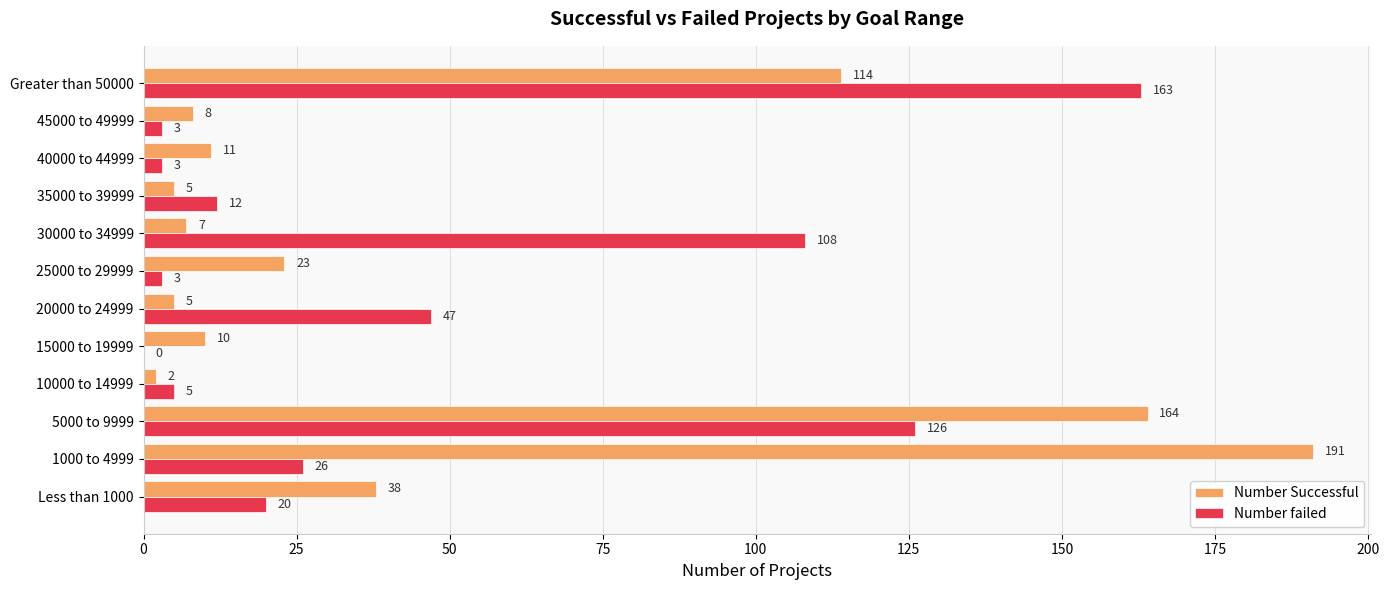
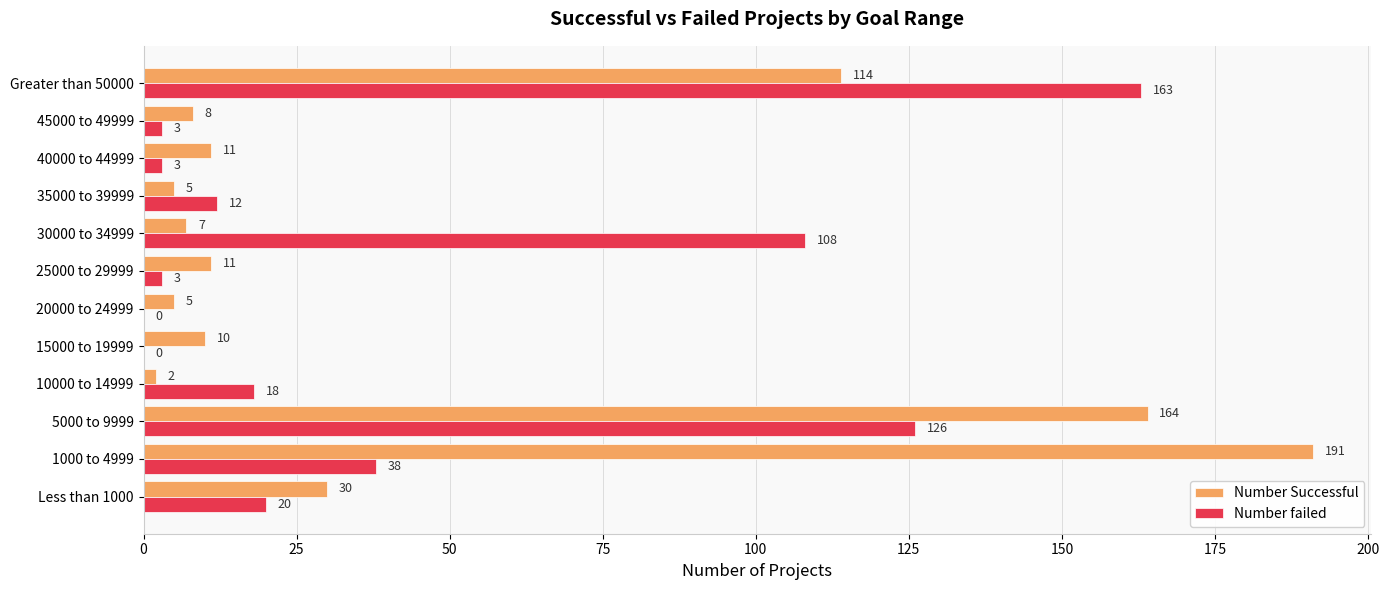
Number Successful, 25000 to 29999: 23 -> 11
Number failed, 20000 to 24999: 47 -> 0
Number failed, 10000 to 14999: 5 -> 18
Number failed, 1000 to 4999: 26 -> 38
Number Successful, Less than 1000: 38 -> 30
